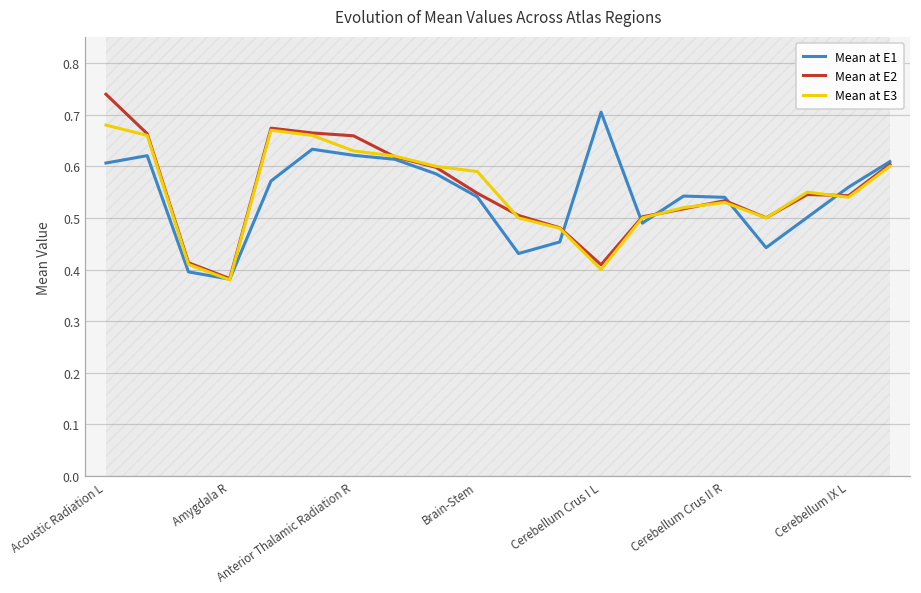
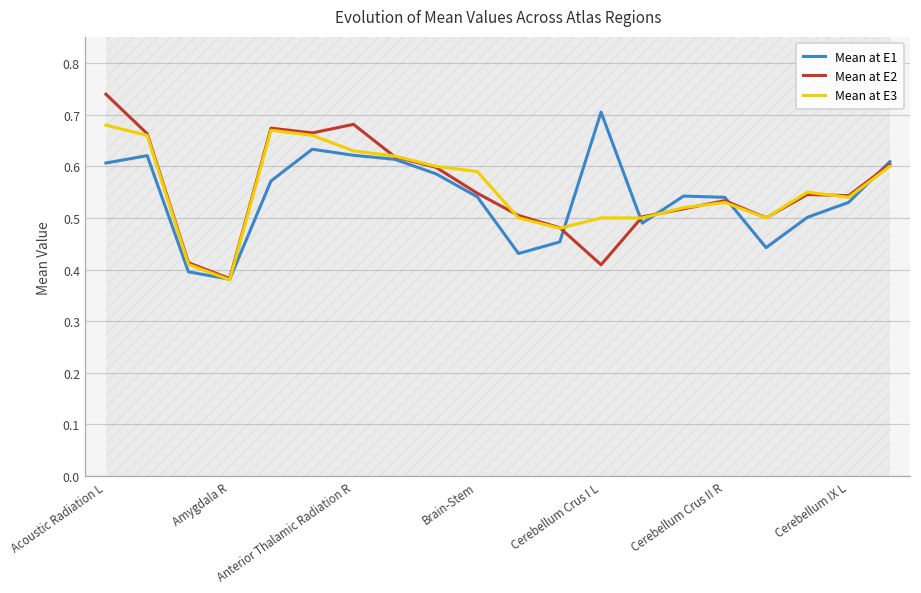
Mean at E2, Anterior Thalamic Radiation R: 0.66 -> 0.68
Mean at E3, Cerebellum Crus I L: 0.4 -> 0.5
Mean at E1, Cerebellum IX L: 0.56 -> 0.53
